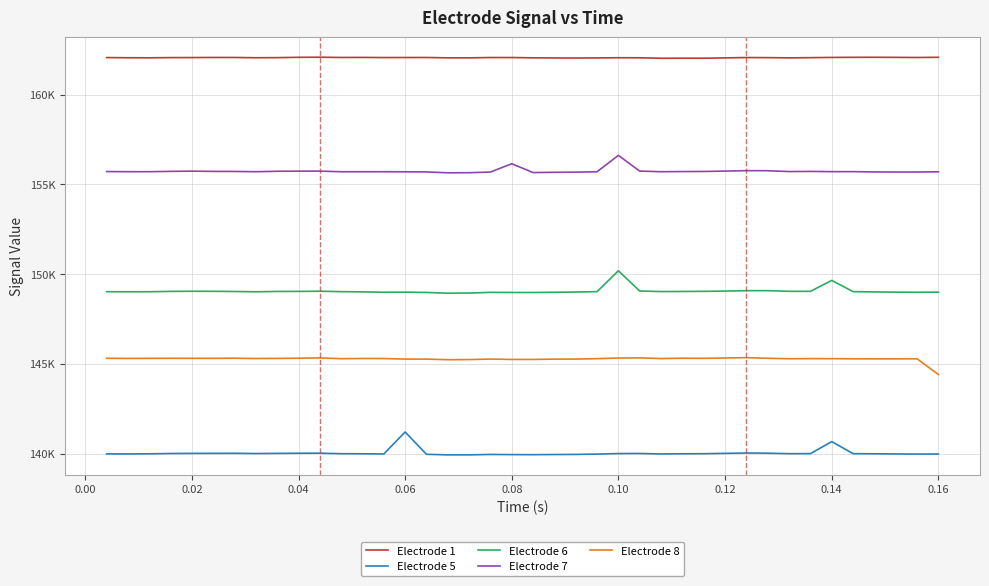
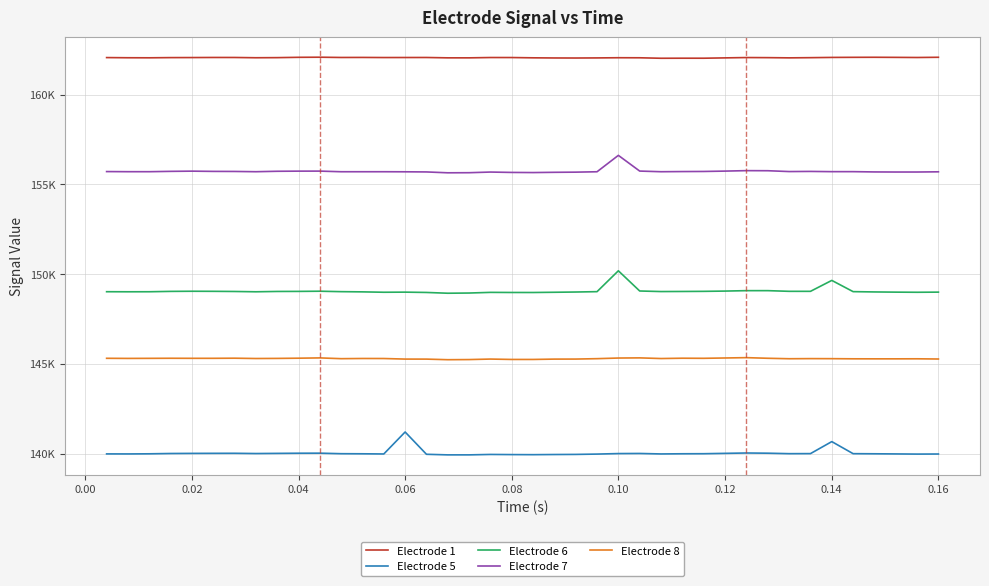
Electrode 7, 0.08: 156200 -> 155700
Electrode 8, 0.16: 144400 -> 145300
